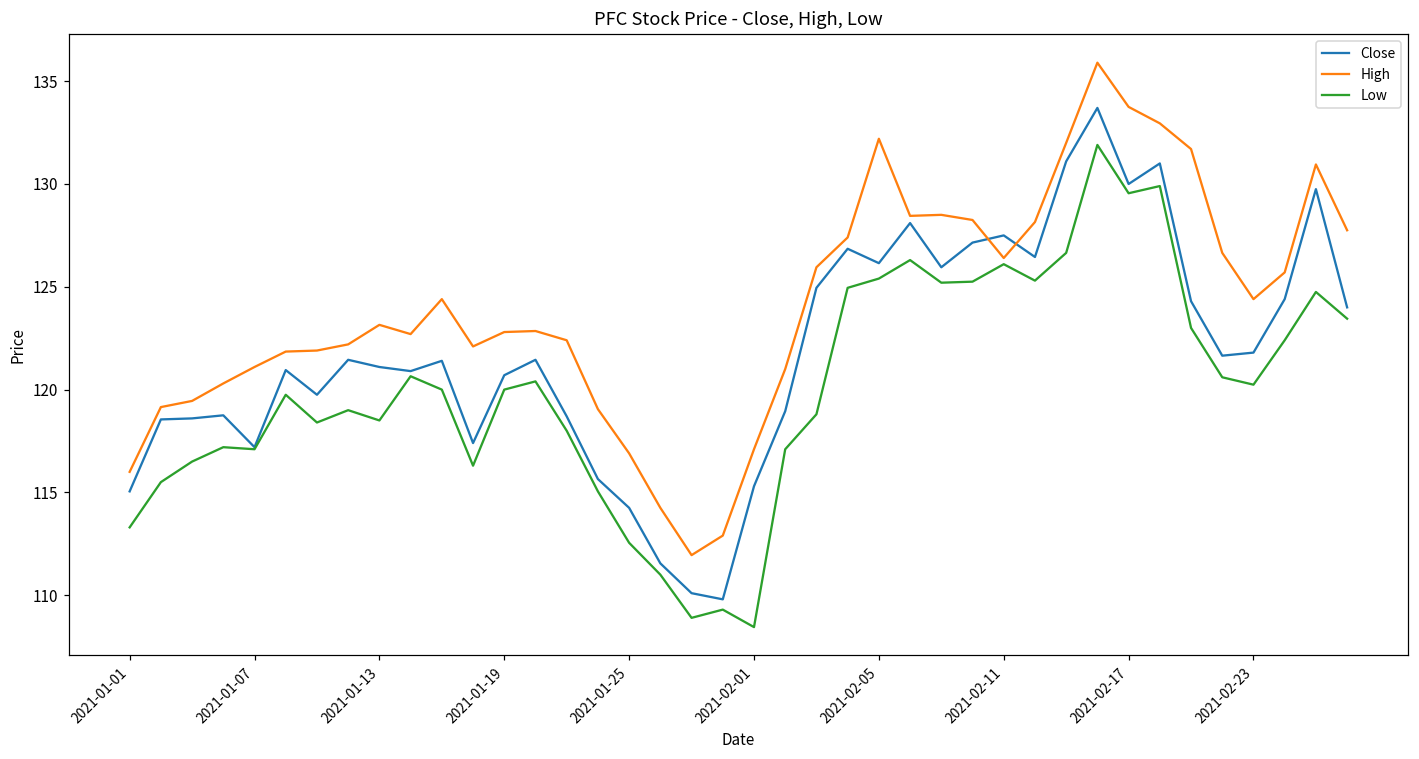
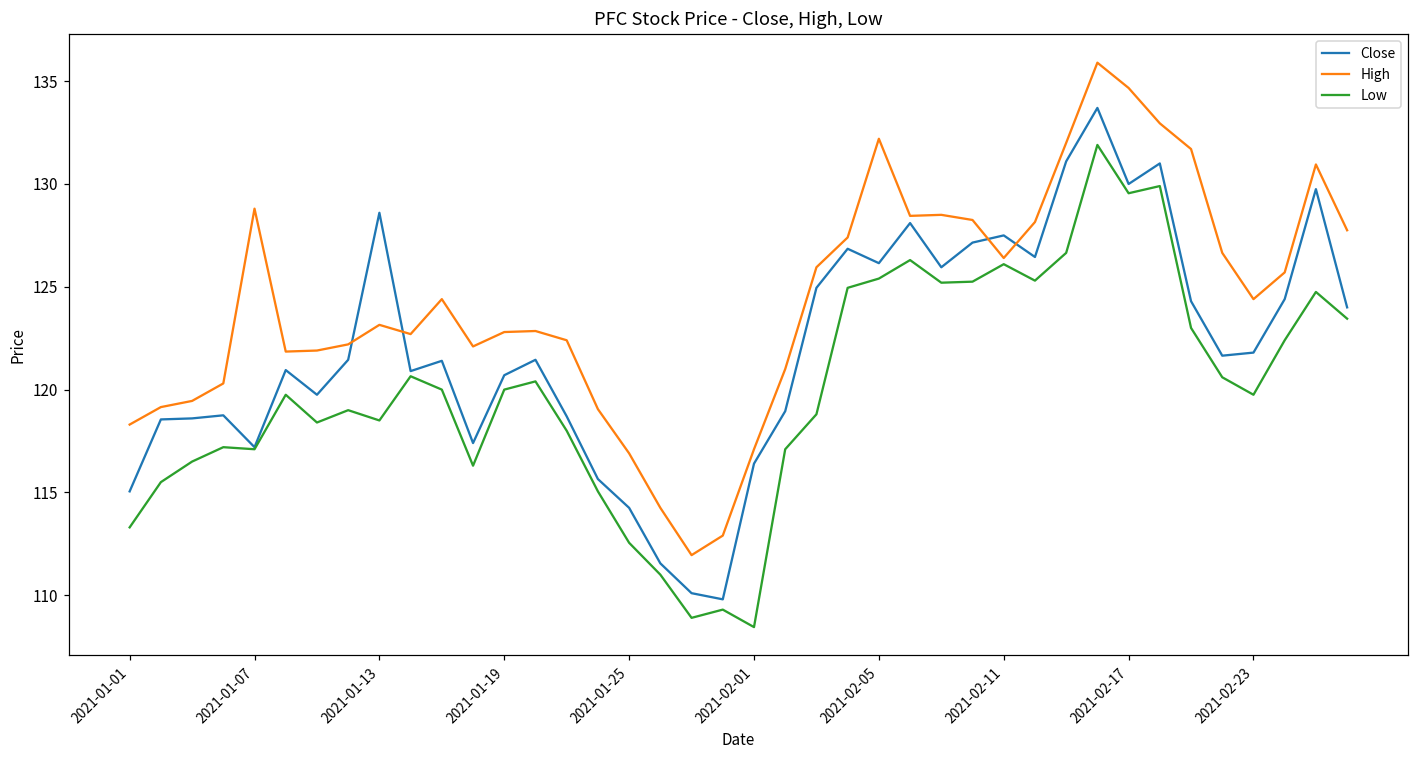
High, 2021-01-01: 116.0 -> 118.3
High, 2021-01-07: 121.1 -> 128.8
Close, 2021-01-13: 121.1 -> 128.6
Close, 2021-02-01: 115.3 -> 116.4
High, 2021-02-17: 133.8 -> 134.7
Low, 2021-02-23: 120.2 -> 119.8
